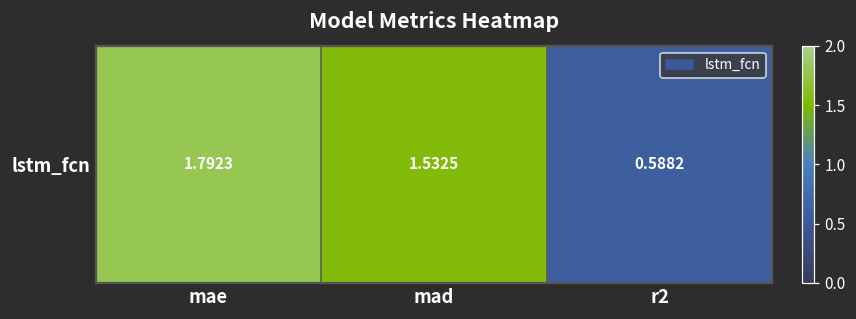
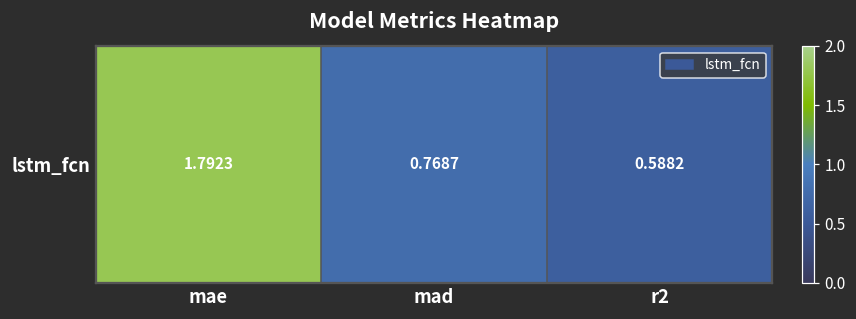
lstm_fcn, mad: 1.5325 -> 0.7687
